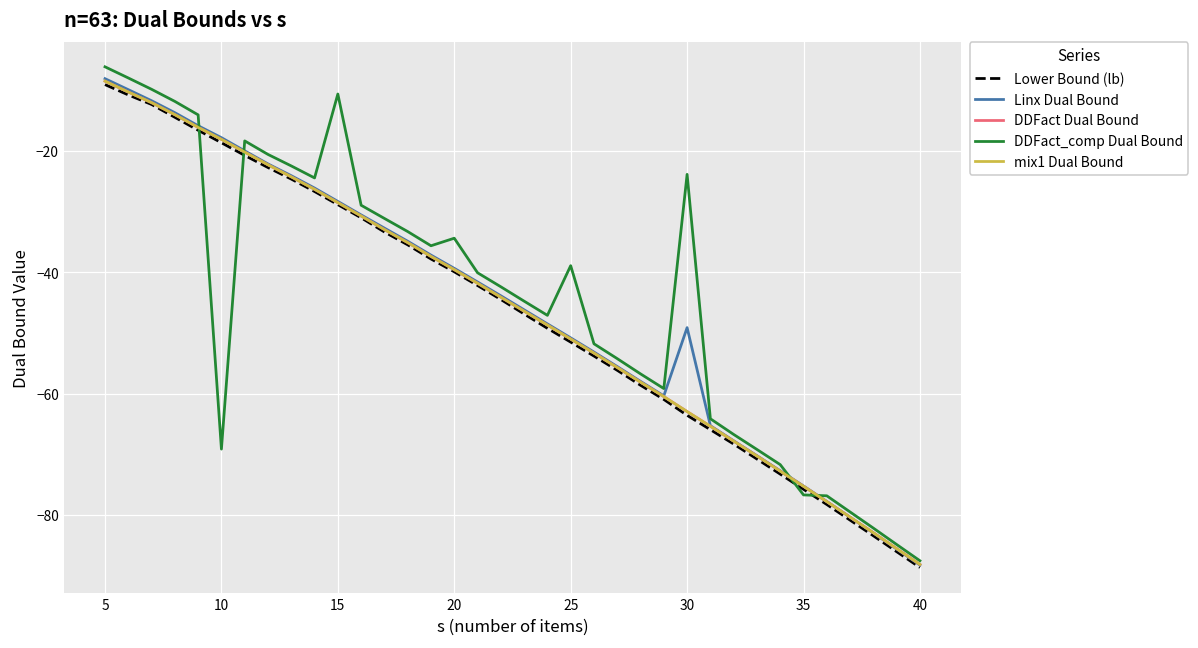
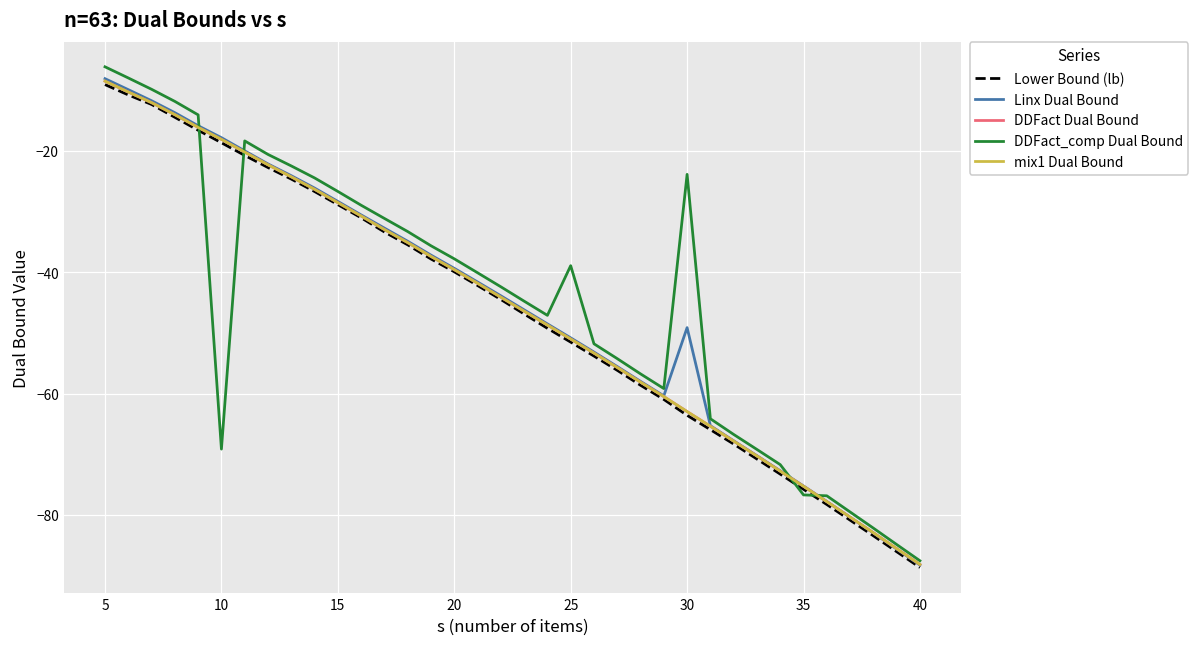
DDFact_comp Dual Bound, 15: -11 -> -27
DDFact_comp Dual Bound, 20: -34 -> -38
